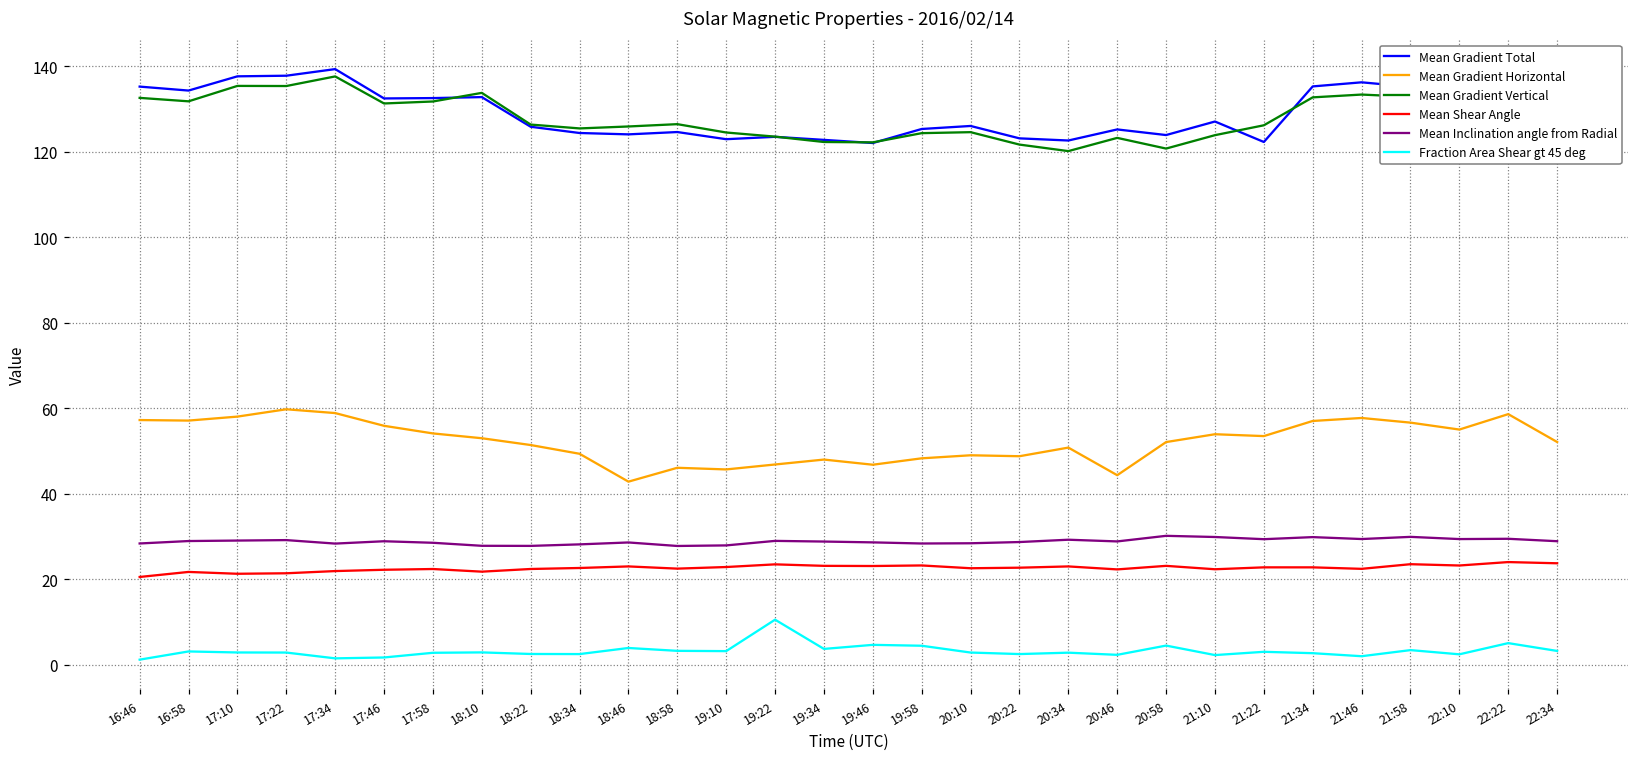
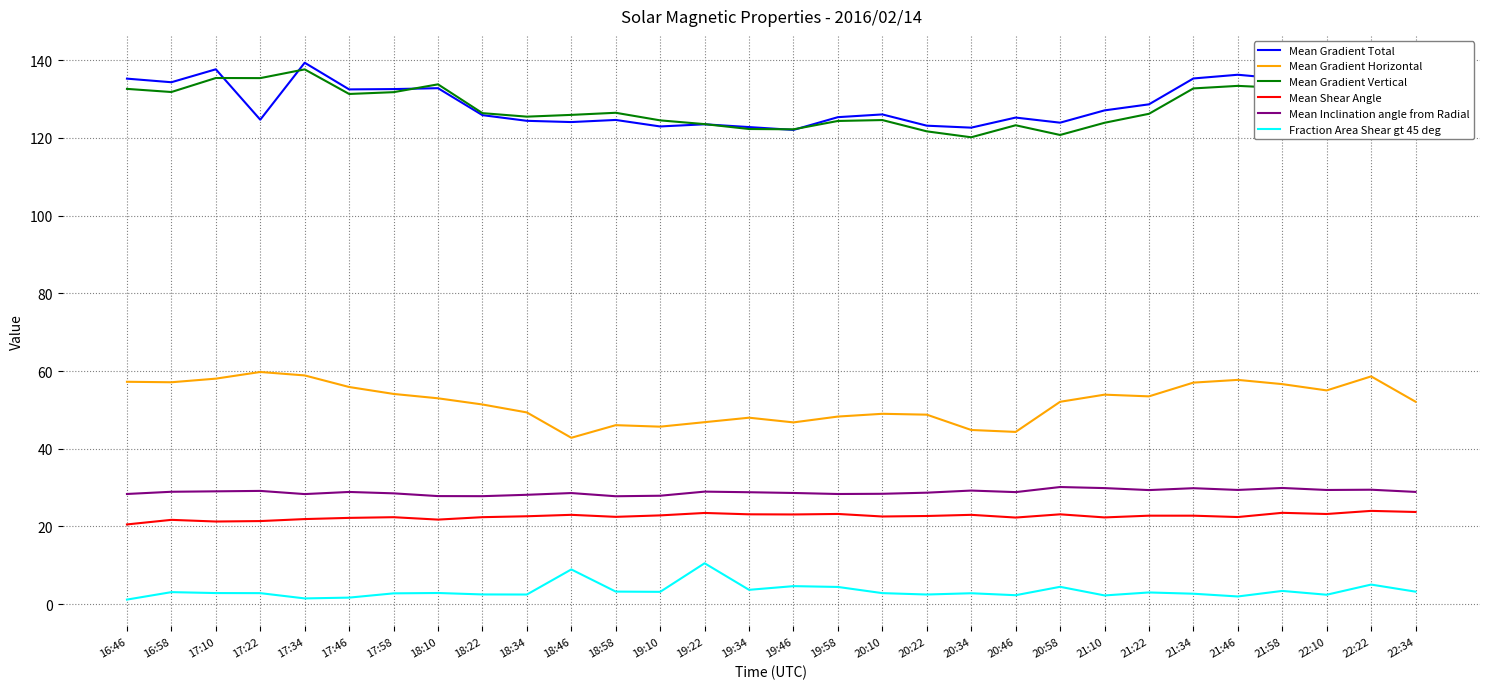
Mean Gradient Total, 17:22: 138 -> 125
Fraction Area Shear gt 45 deg, 18:46: 4 -> 9
Mean Gradient Horizontal, 20:34: 51 -> 45
Mean Gradient Total, 21:22: 122 -> 129
